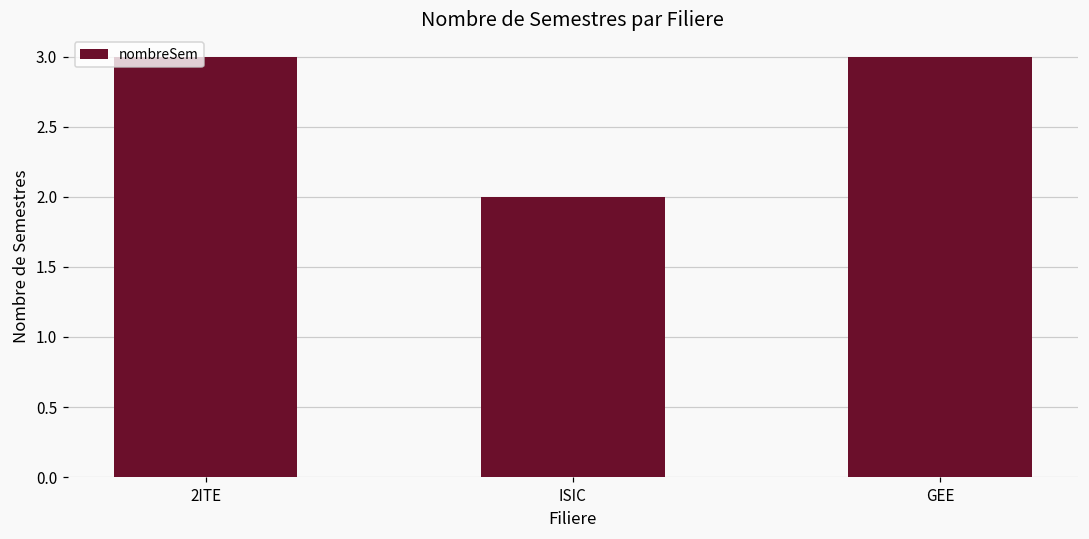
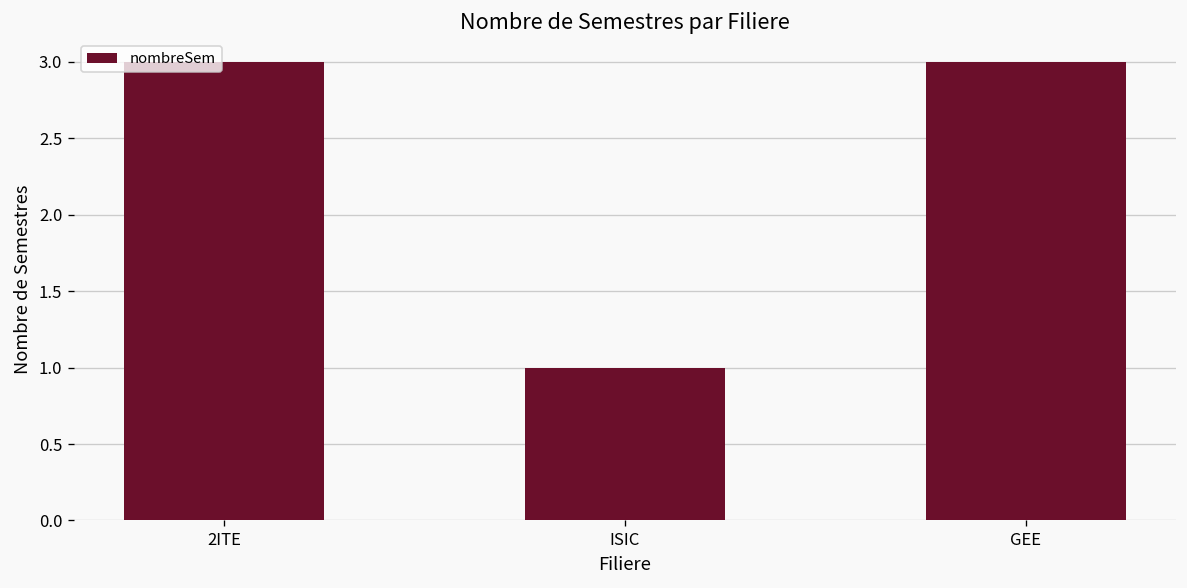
ISIC: 2 -> 1
